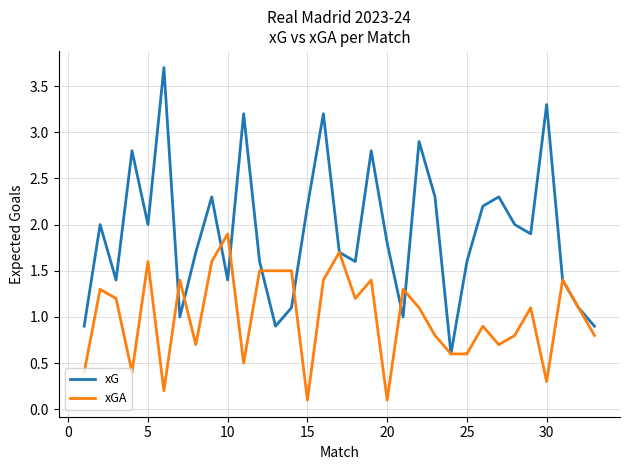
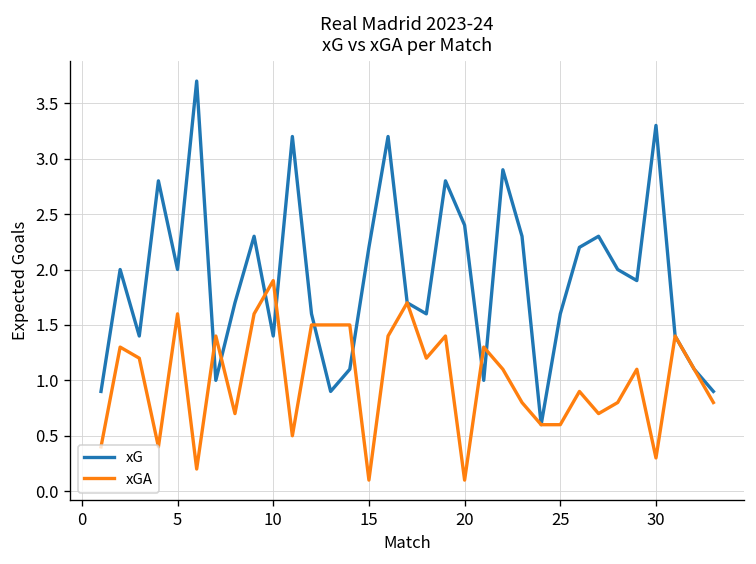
xG, 20: 1.8 -> 2.4
